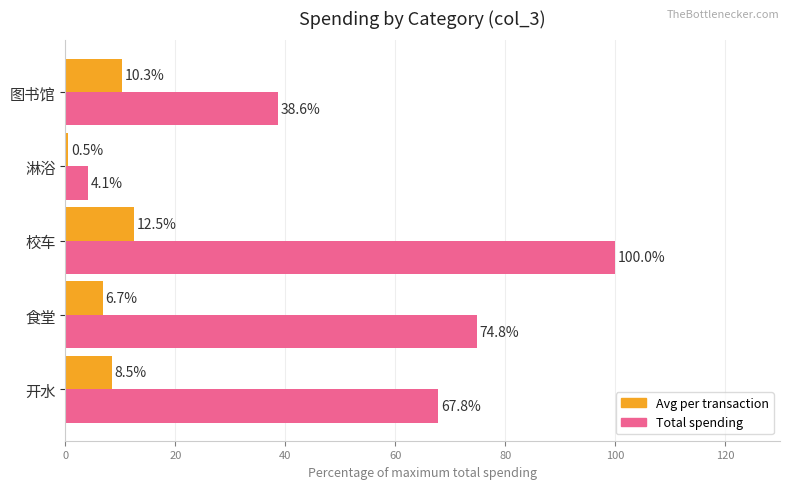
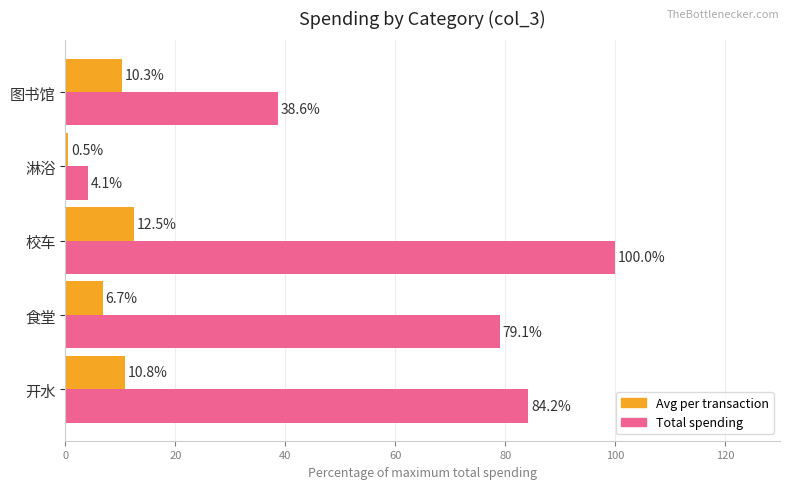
Total spending, 食堂: 74.8% -> 79.1%
Avg per transaction, 开水: 8.5% -> 10.8%
Total spending, 开水: 67.8% -> 84.2%
